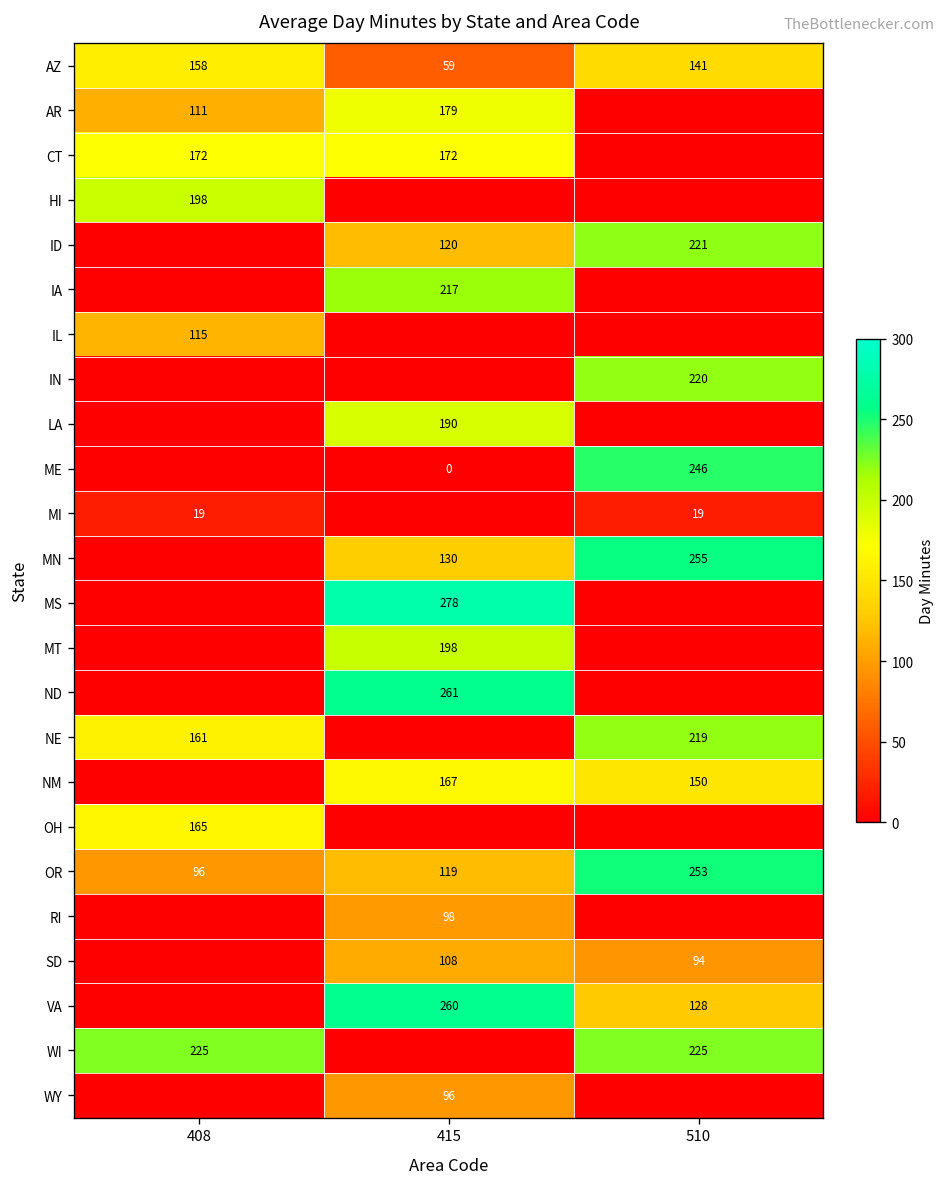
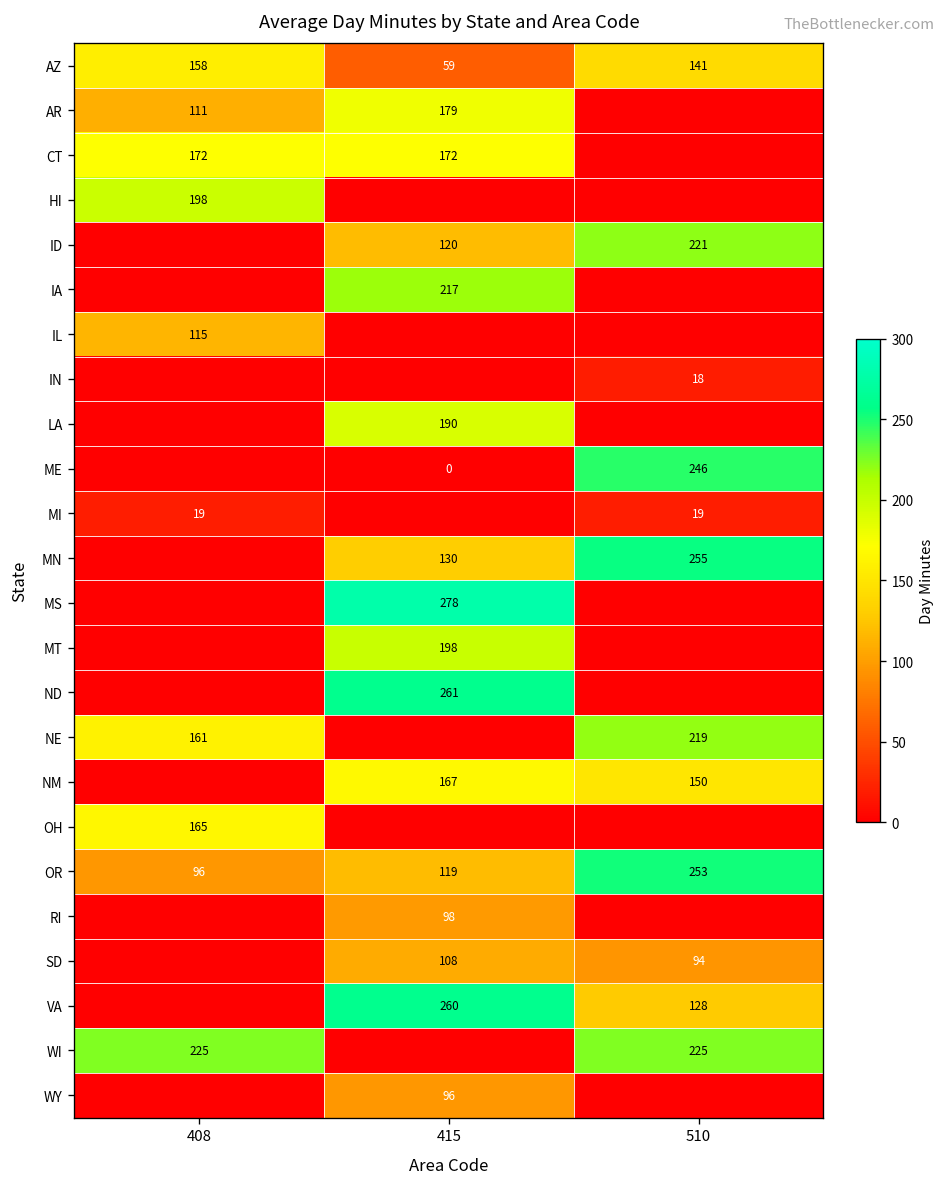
IN, 510: 220 -> 18
